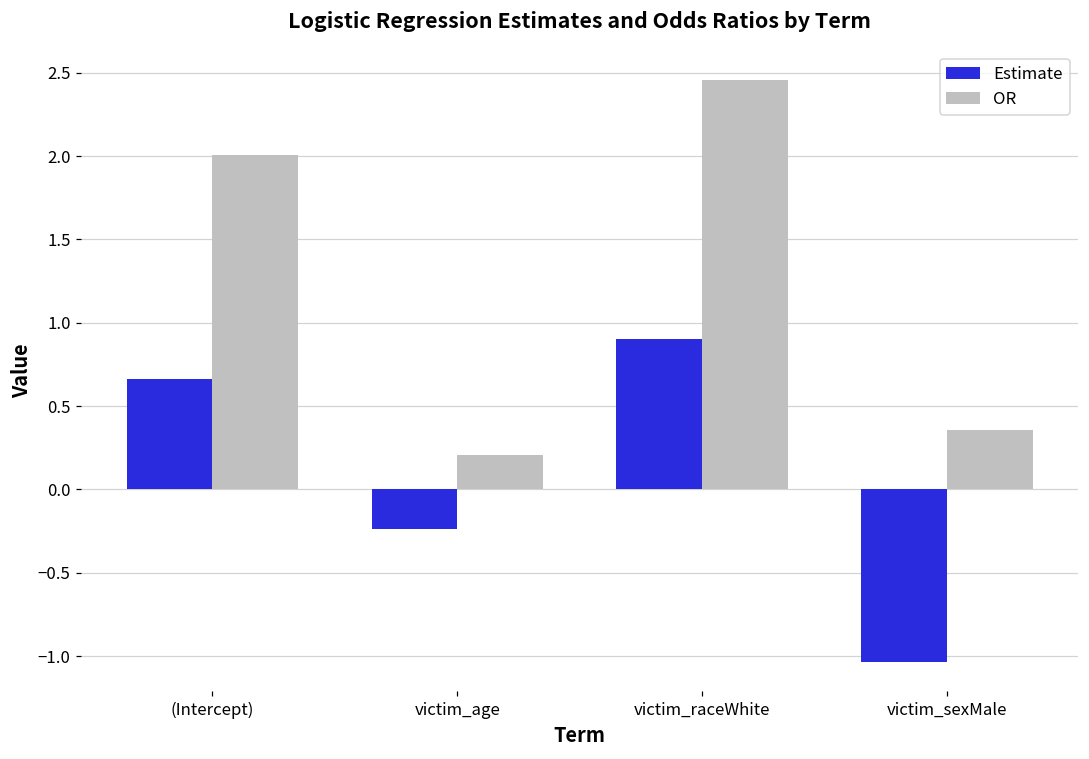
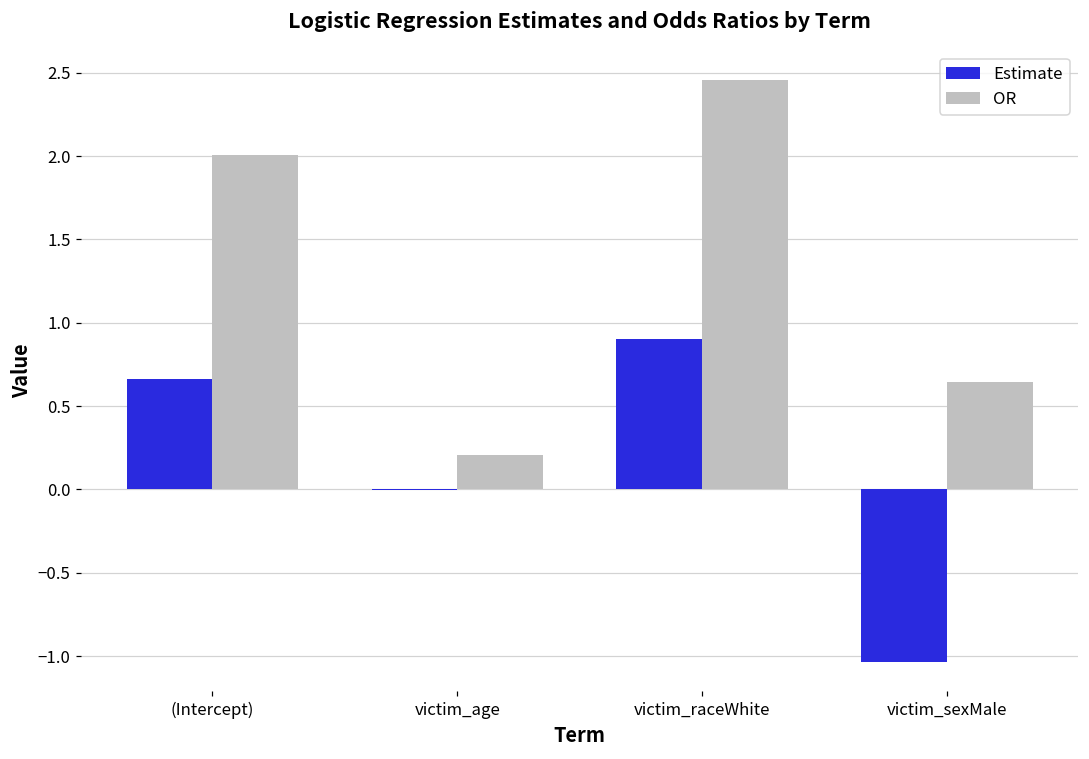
Estimate, victim_age: -0.24 -> -0.01
OR, victim_sexMale: 0.35 -> 0.64
